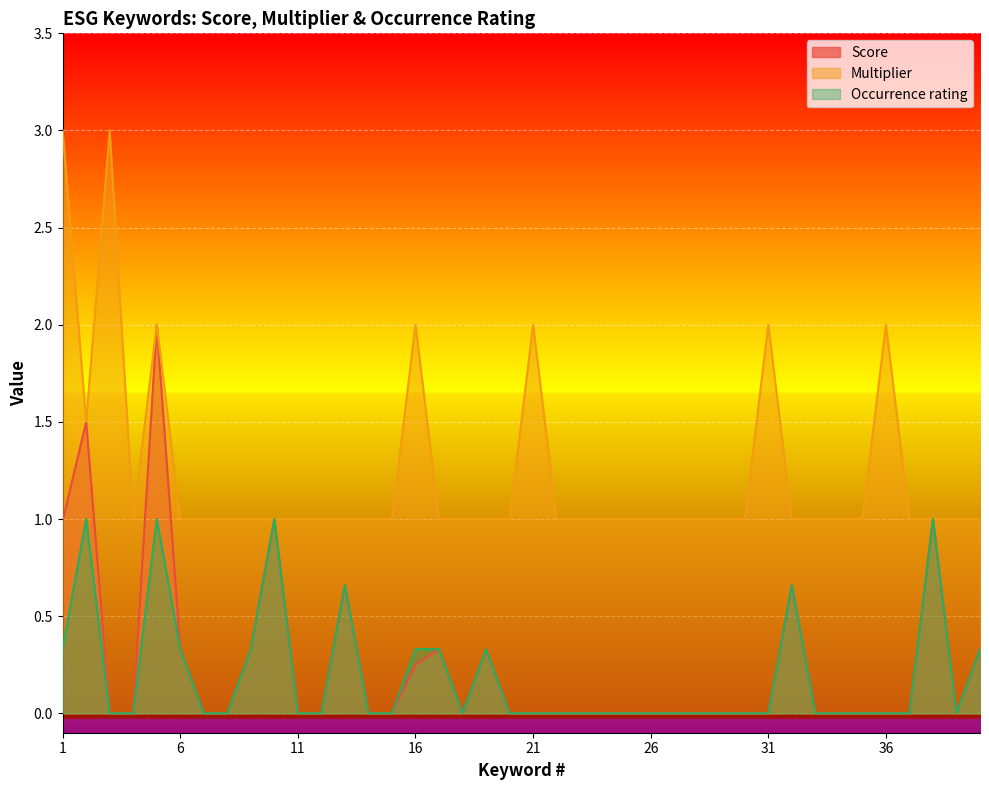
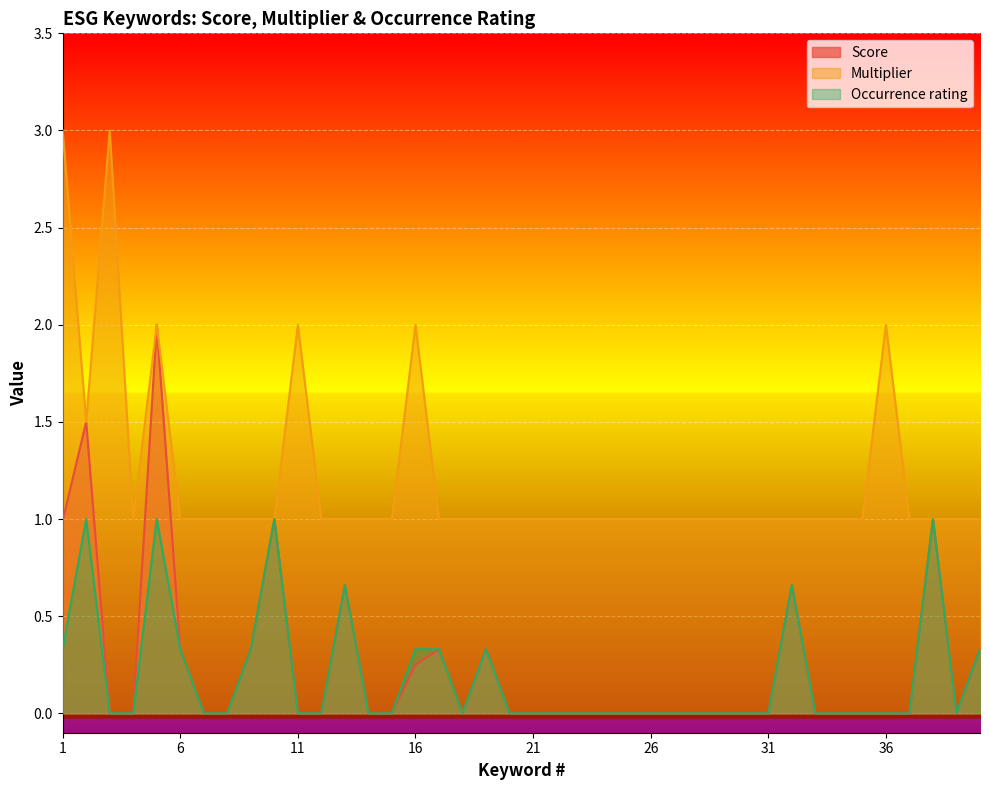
Multiplier, 11: 1 -> 2
Multiplier, 21: 2 -> 1
Multiplier, 31: 2 -> 1
